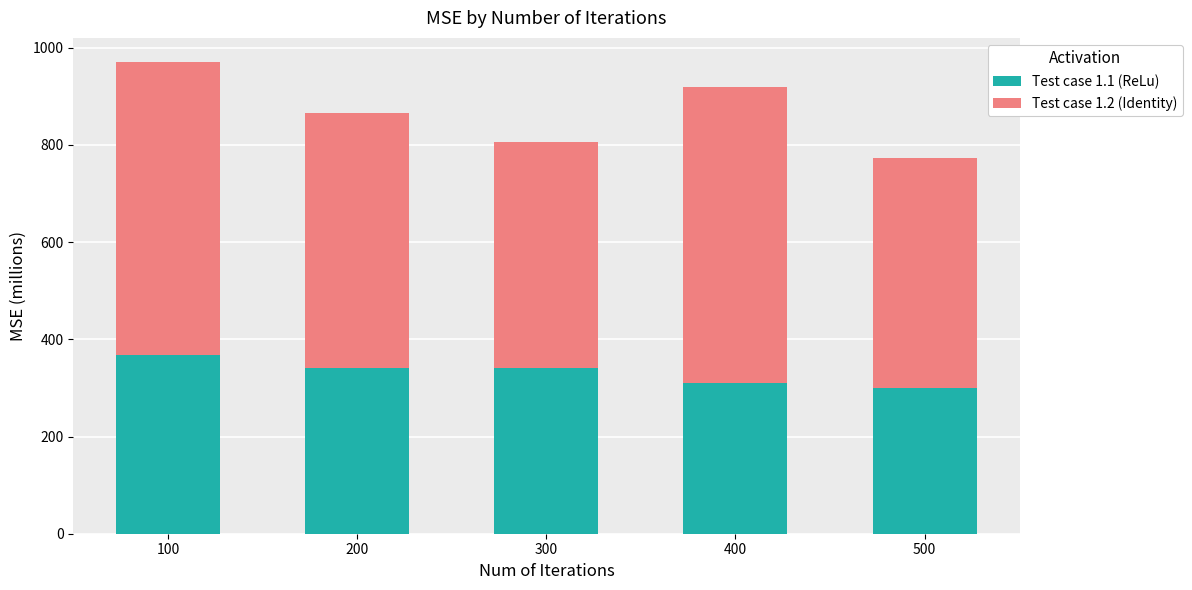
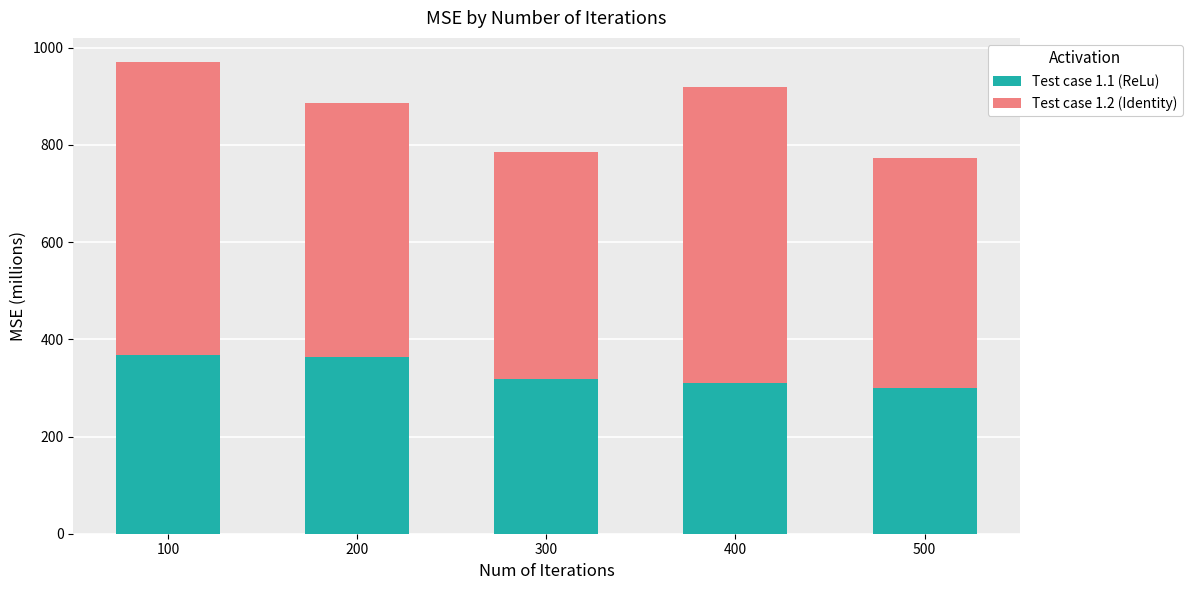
Test case 1.1 (ReLu), 200: 340 -> 360
Test case 1.1 (ReLu), 300: 340 -> 320
